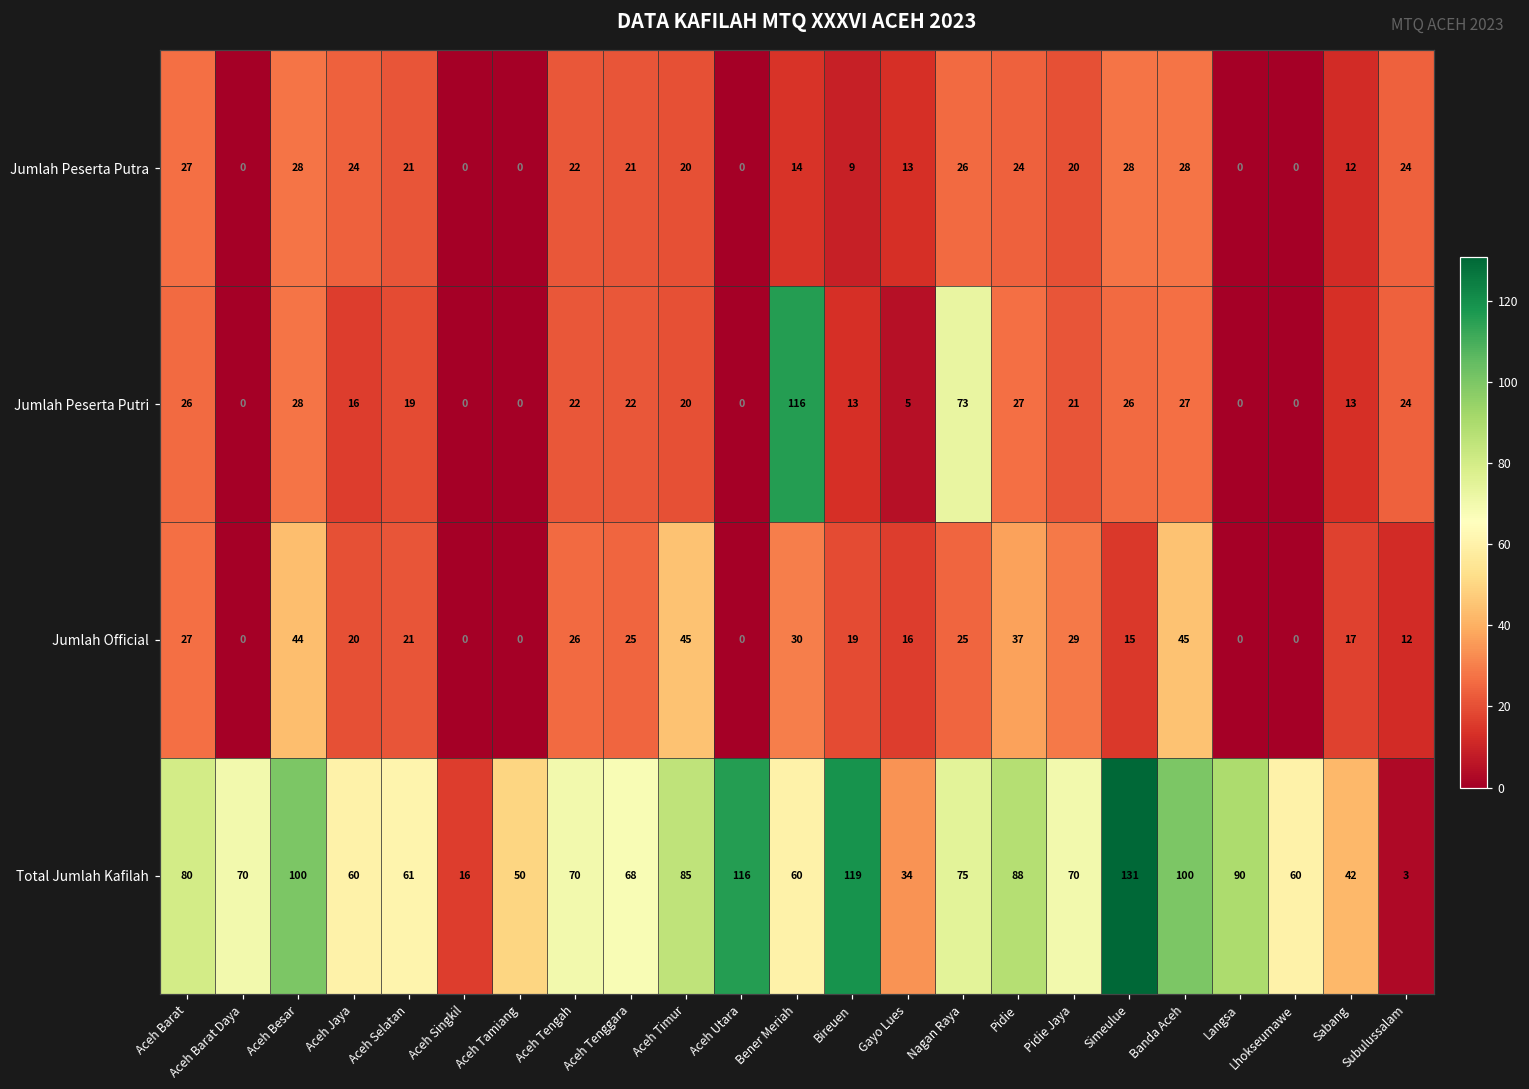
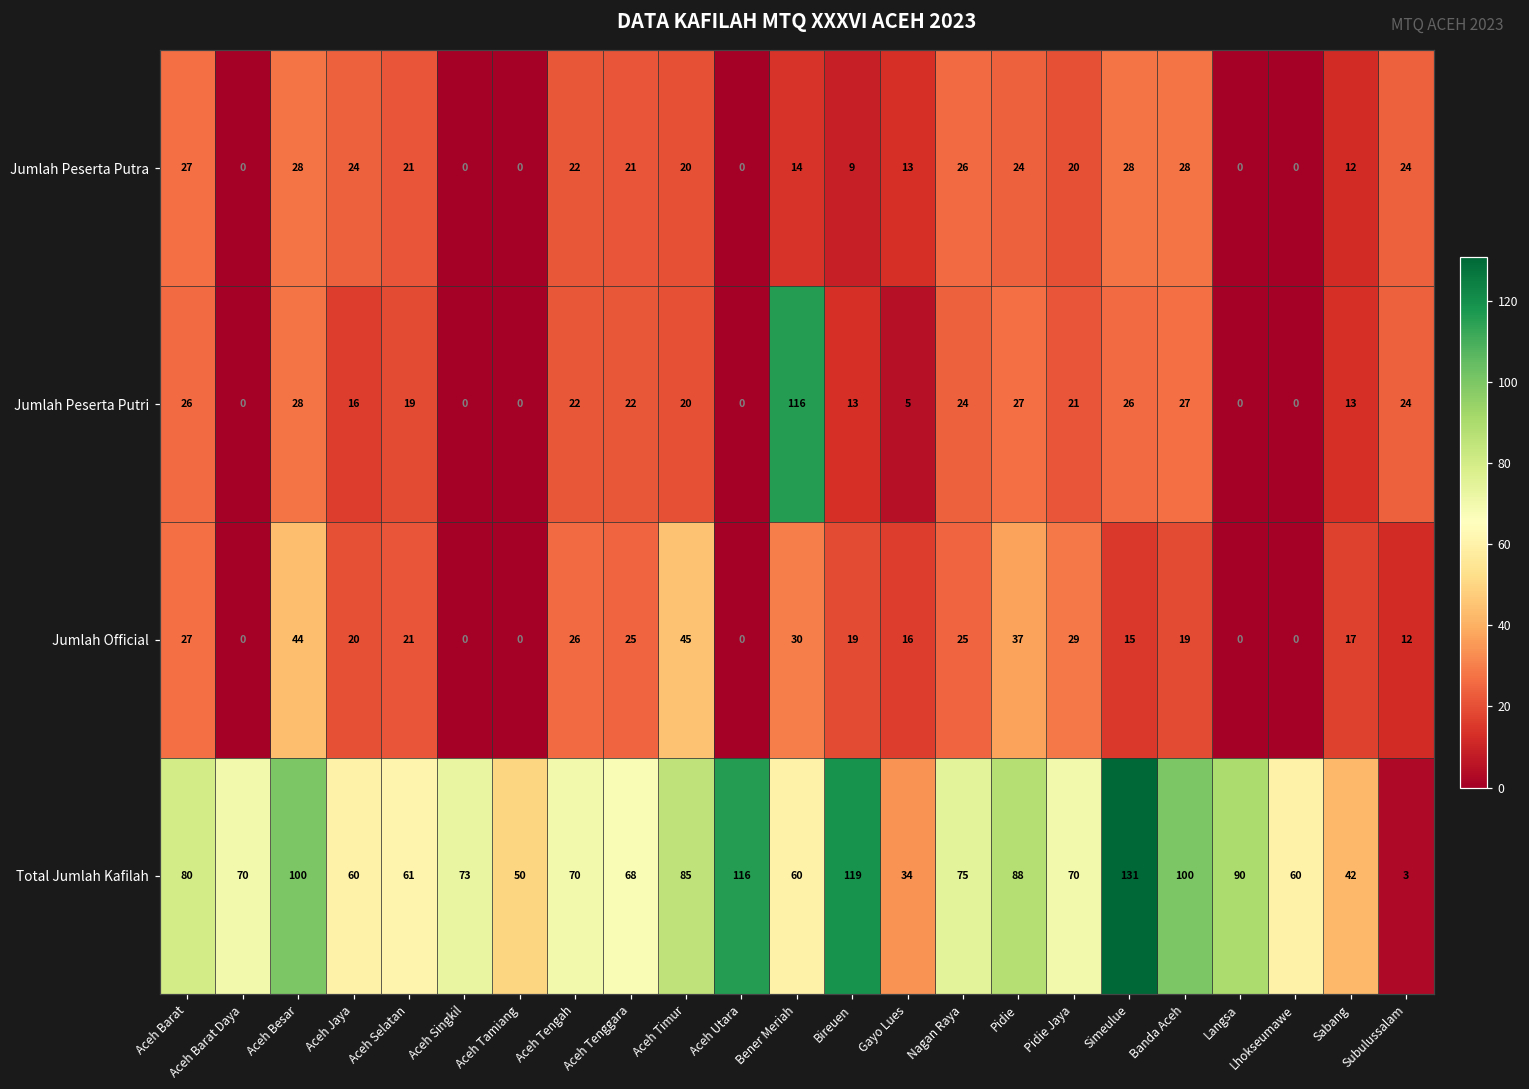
Jumlah Peserta Putri, Nagan Raya: 73 -> 24
Jumlah Official, Banda Aceh: 45 -> 19
Total Jumlah Kafilah, Aceh Singkil: 16 -> 73
